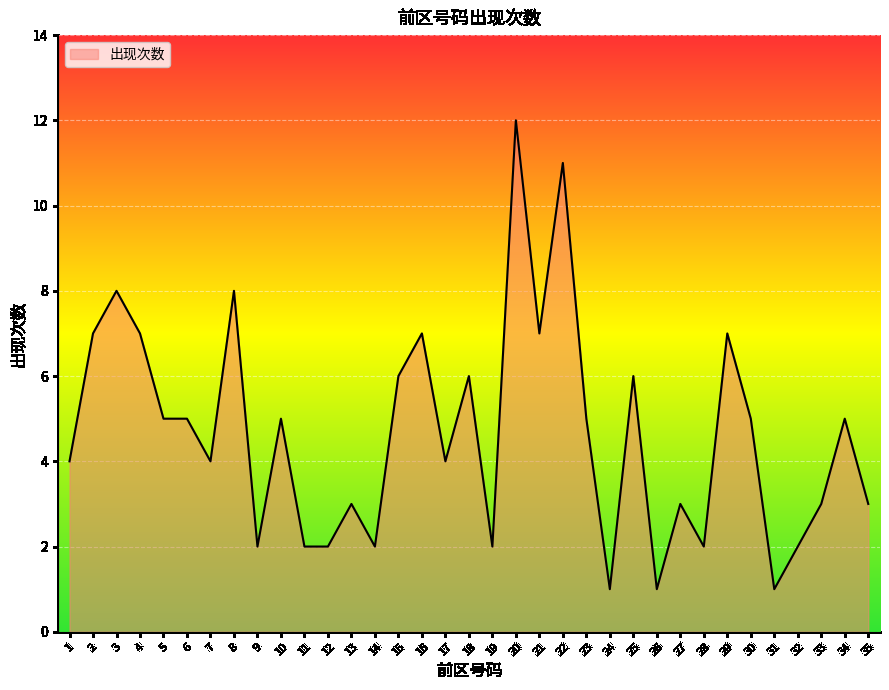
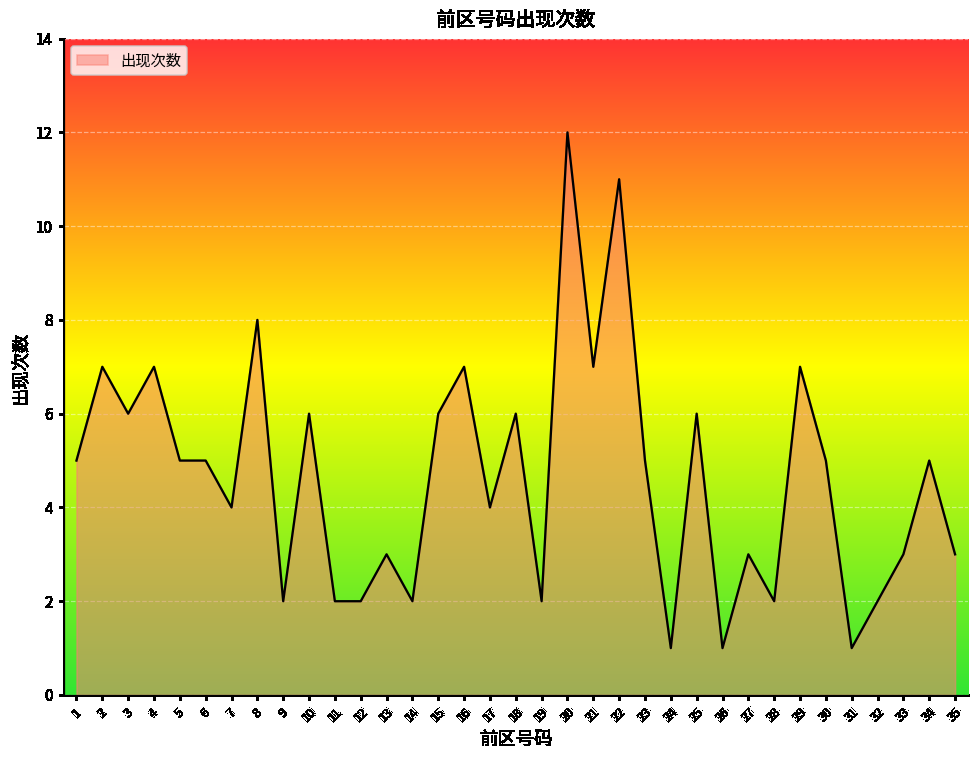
1: 4 -> 5
3: 8 -> 6
10: 5 -> 6
